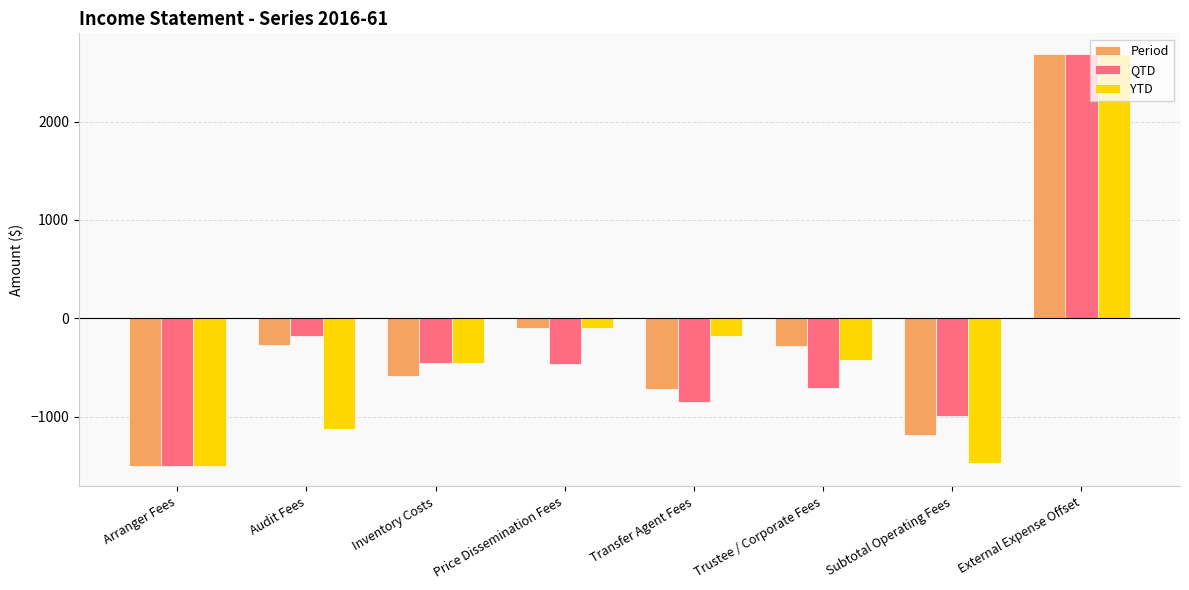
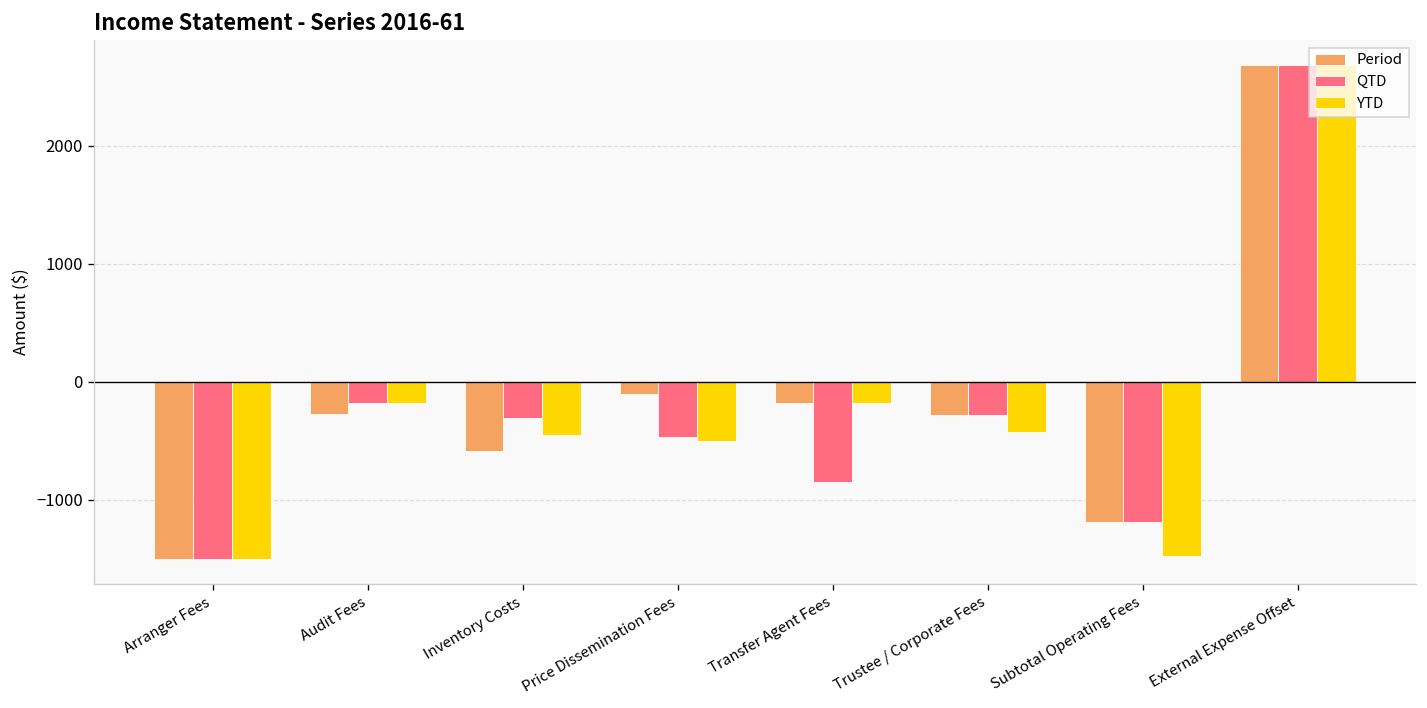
YTD, Audit Fees: -1100 -> -200
QTD, Inventory Costs: -500 -> -300
YTD, Price Dissemination Fees: -100 -> -500
Period, Transfer Agent Fees: -700 -> -200
QTD, Trustee / Corporate Fees: -700 -> -300
QTD, Subtotal Operating Fees: -1000 -> -1200
